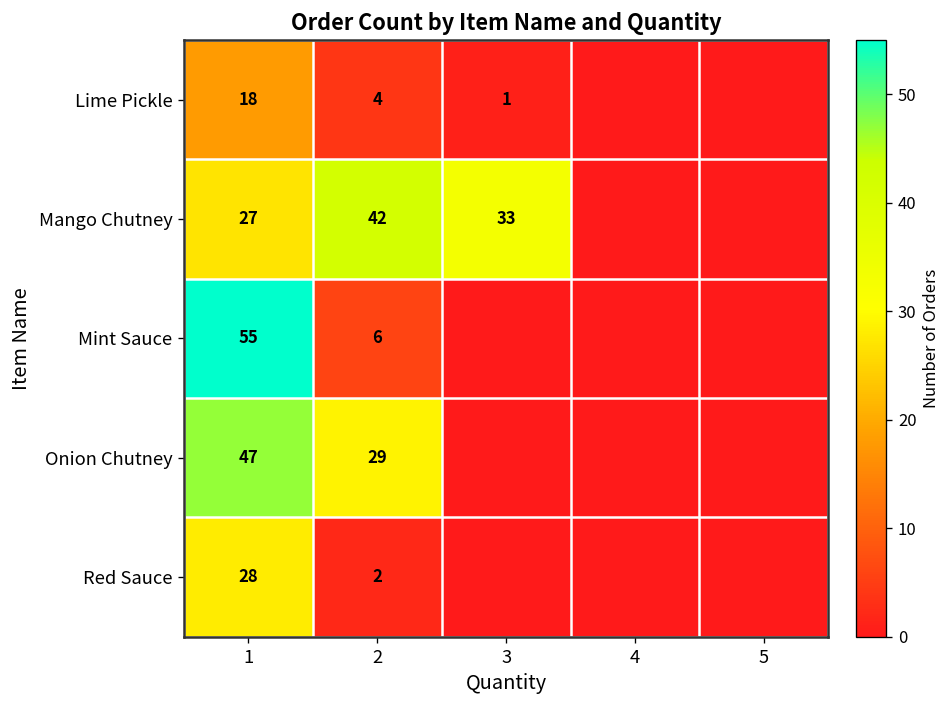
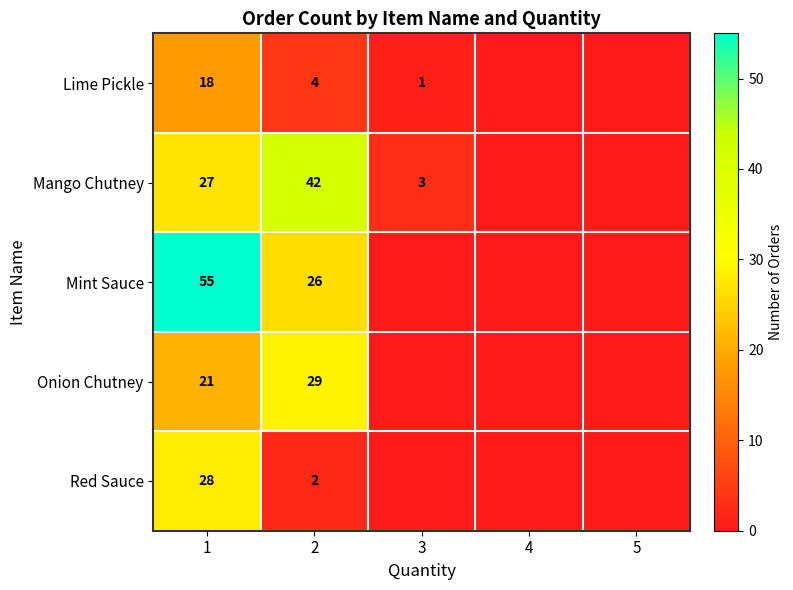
Mango Chutney, 3: 33 -> 3
Mint Sauce, 2: 6 -> 26
Onion Chutney, 1: 47 -> 21
